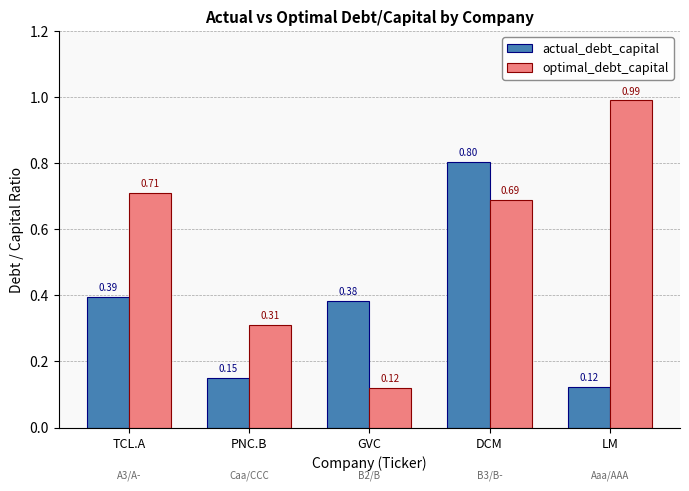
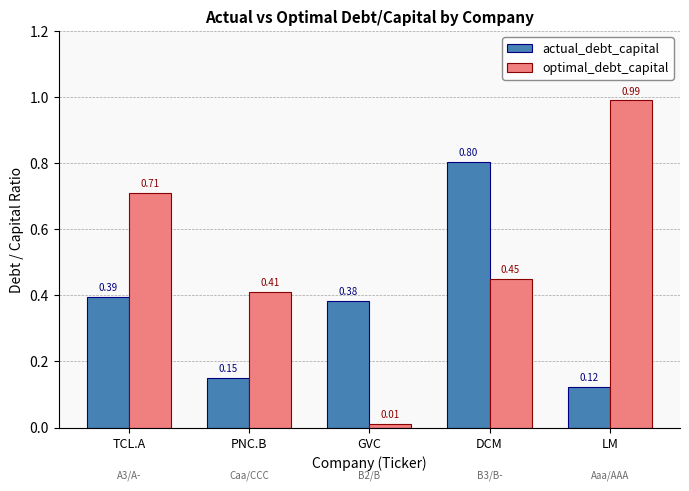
optimal_debt_capital, PNC.B: 0.31 -> 0.41
optimal_debt_capital, GVC: 0.12 -> 0.01
optimal_debt_capital, DCM: 0.69 -> 0.45
